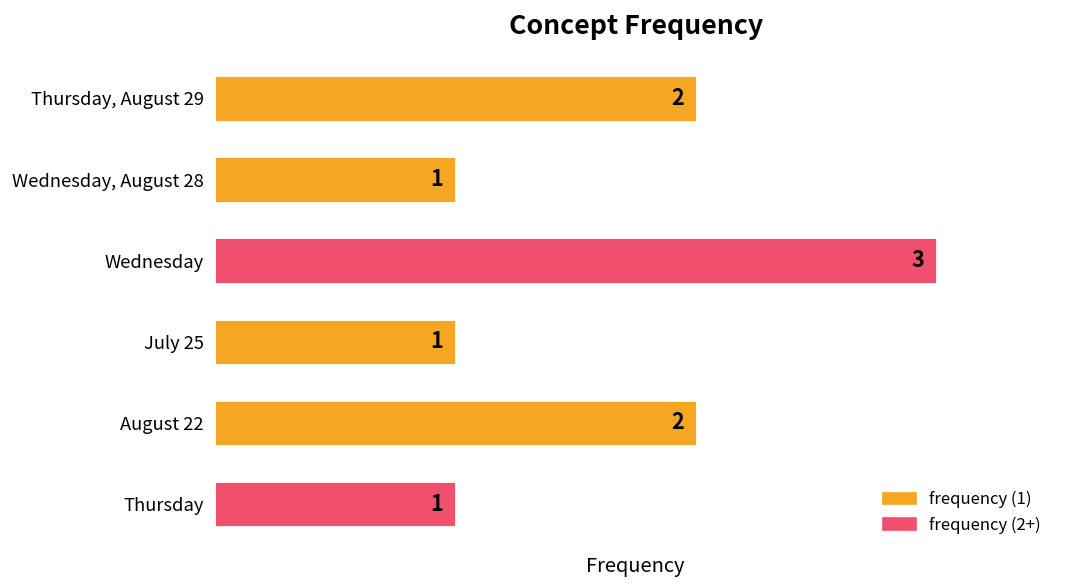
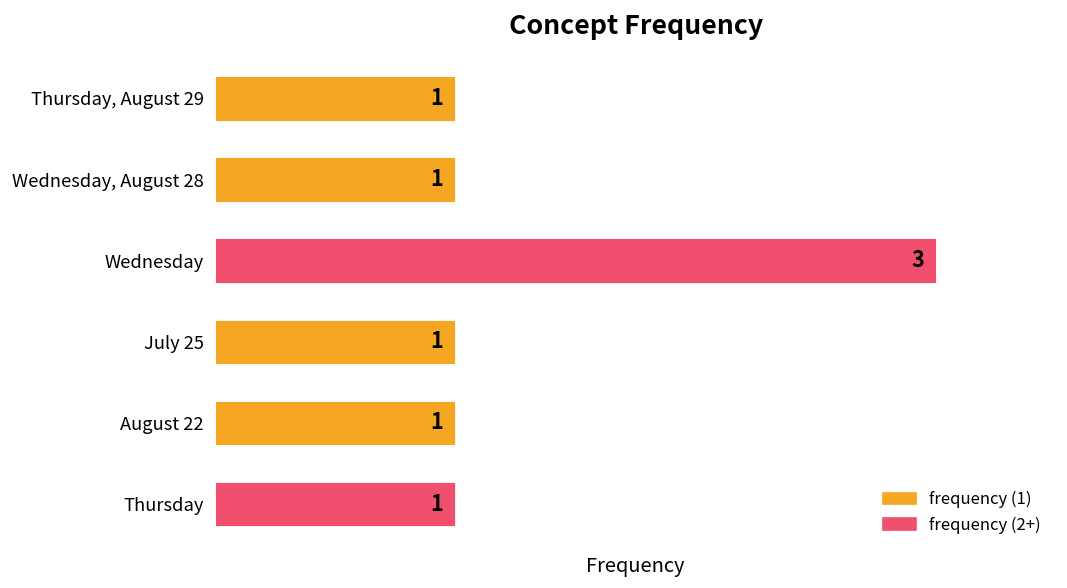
Thursday, August 29: 2 -> 1
August 22: 2 -> 1
